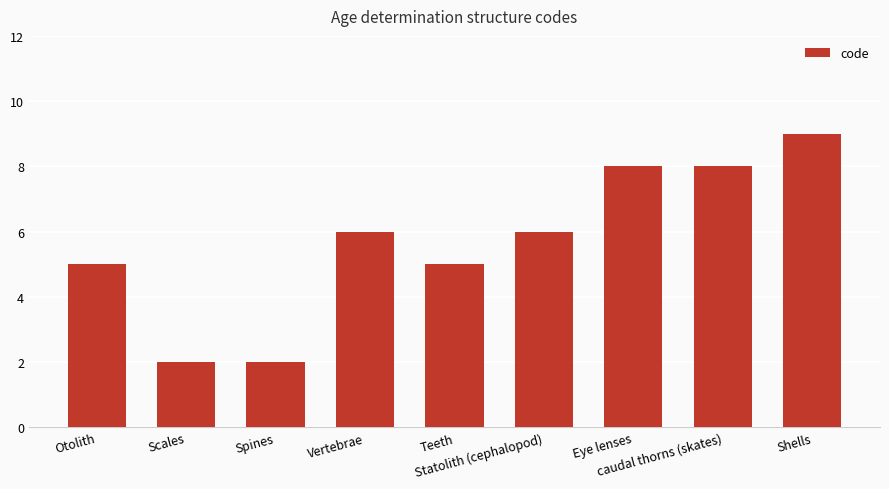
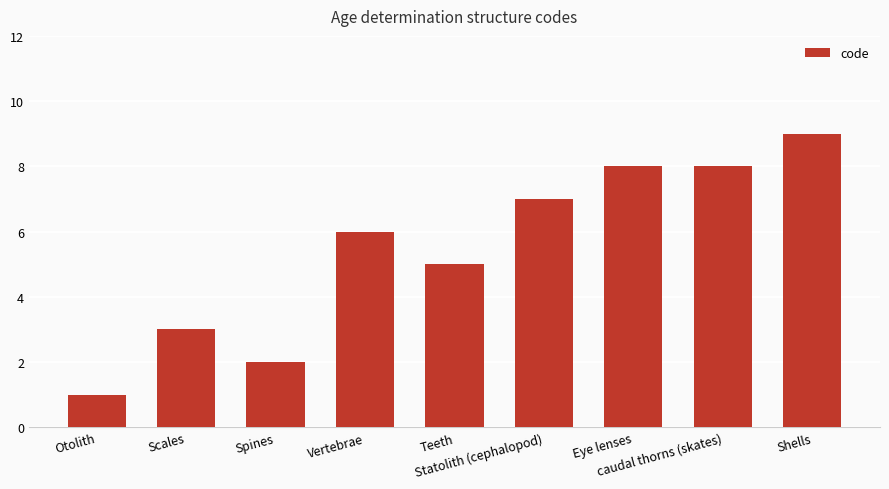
Otolith: 5 -> 1
Scales: 2 -> 3
Statolith (cephalopod): 6 -> 7
